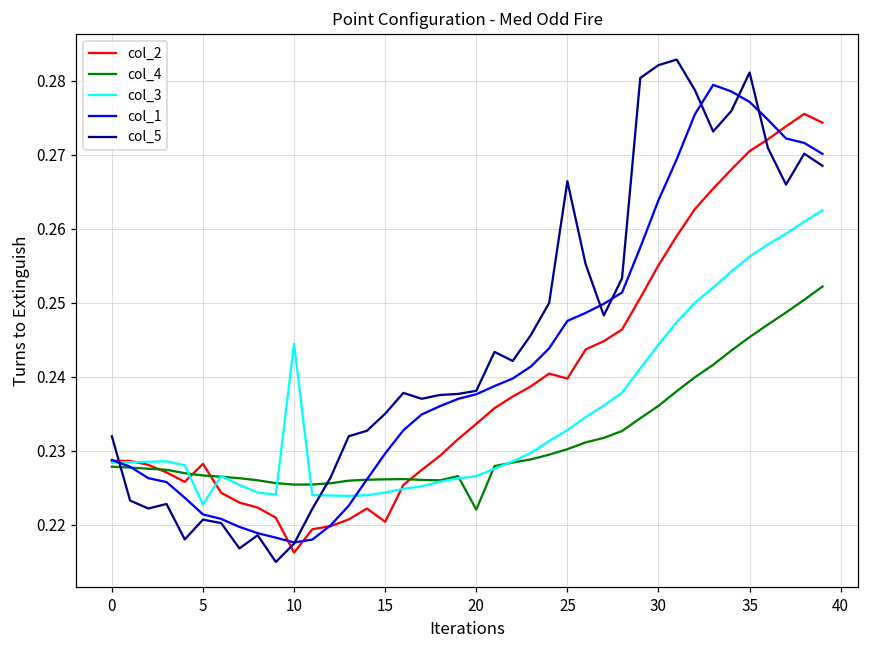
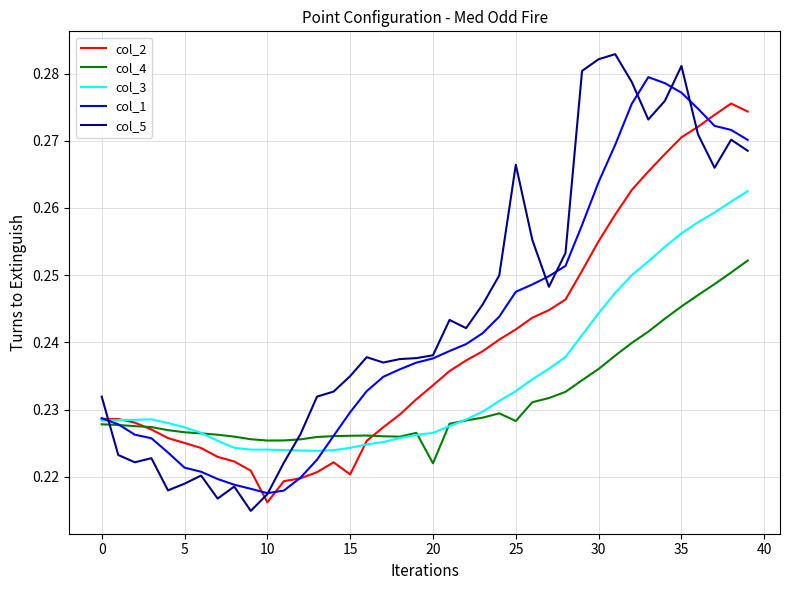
col_2, 5: 0.228 -> 0.225
col_3, 5: 0.223 -> 0.227
col_5, 5: 0.221 -> 0.219
col_3, 10: 0.244 -> 0.224
col_2, 25: 0.240 -> 0.242
col_4, 25: 0.230 -> 0.228
